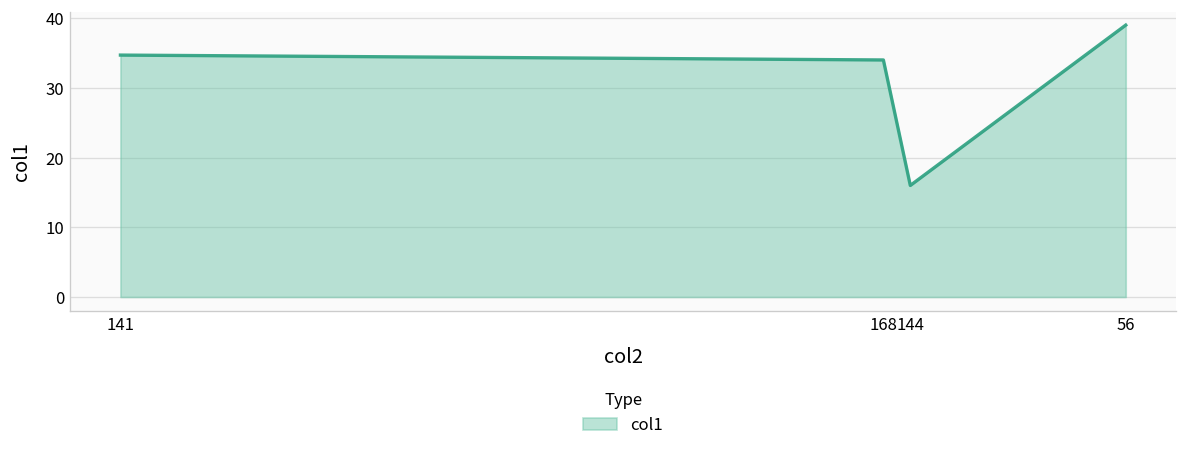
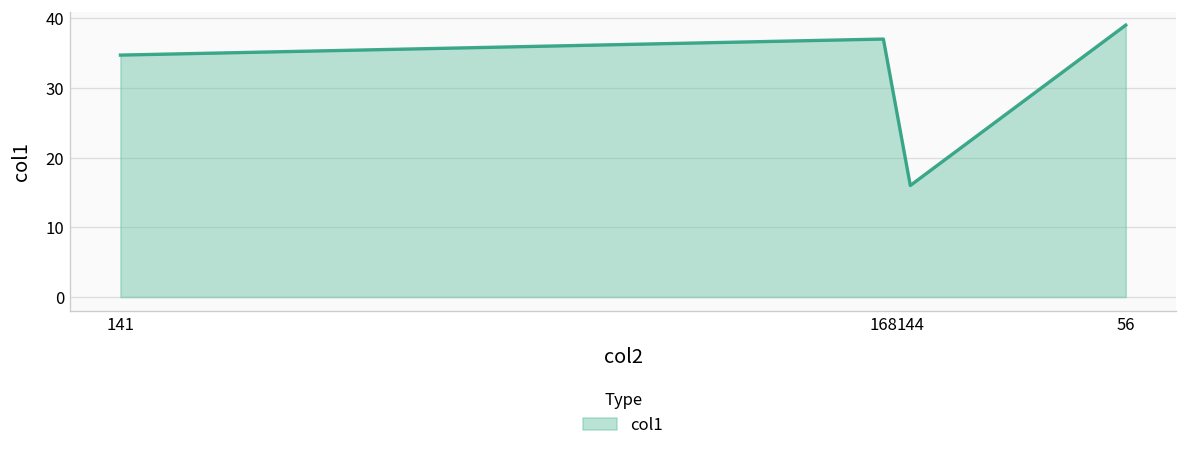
168: 34 -> 37
